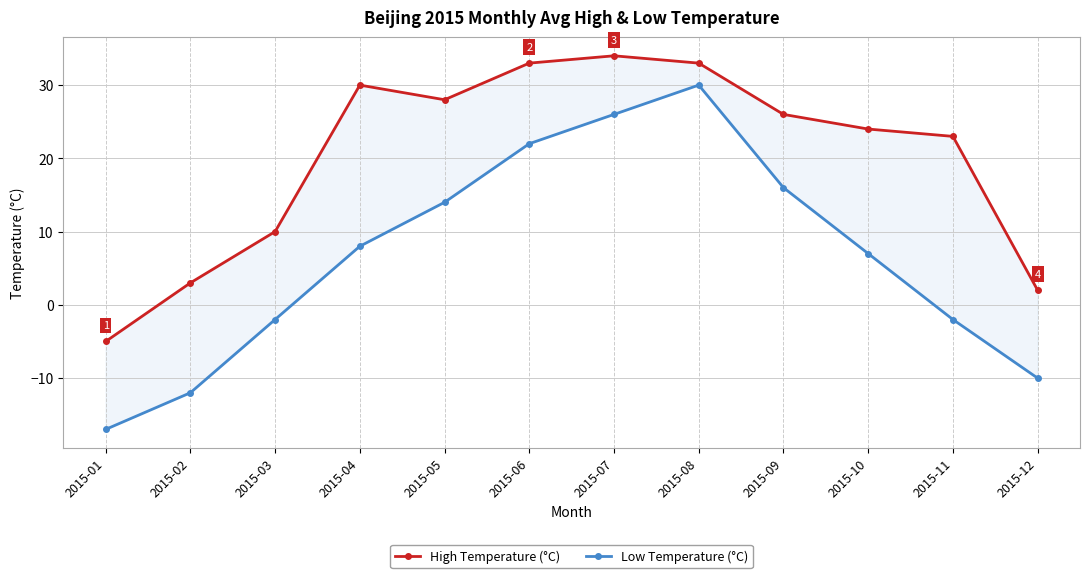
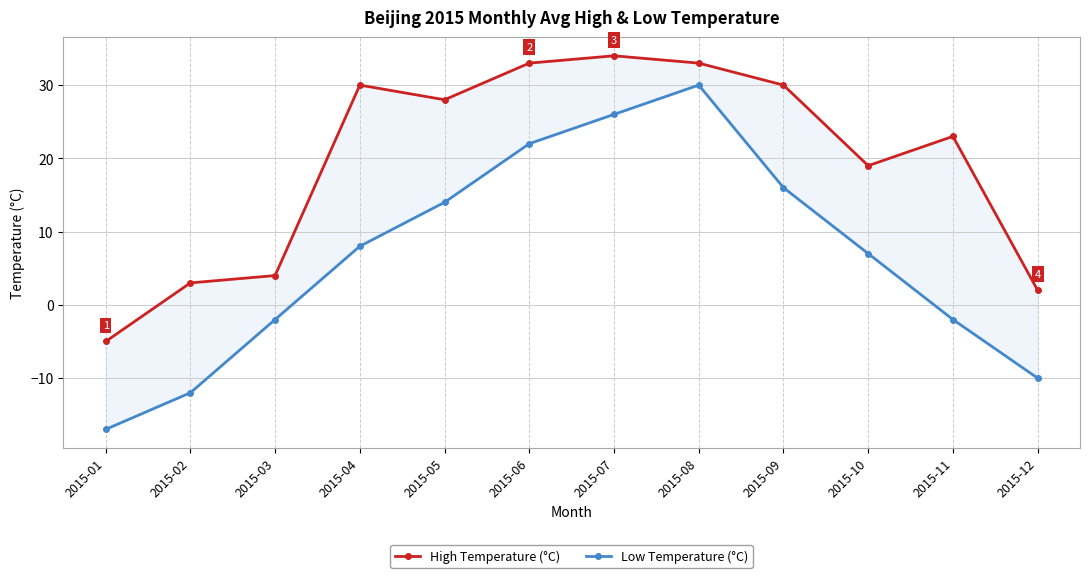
High Temperature (°C), 2015-03: 10 -> 4
High Temperature (°C), 2015-09: 26 -> 30
High Temperature (°C), 2015-10: 24 -> 19
